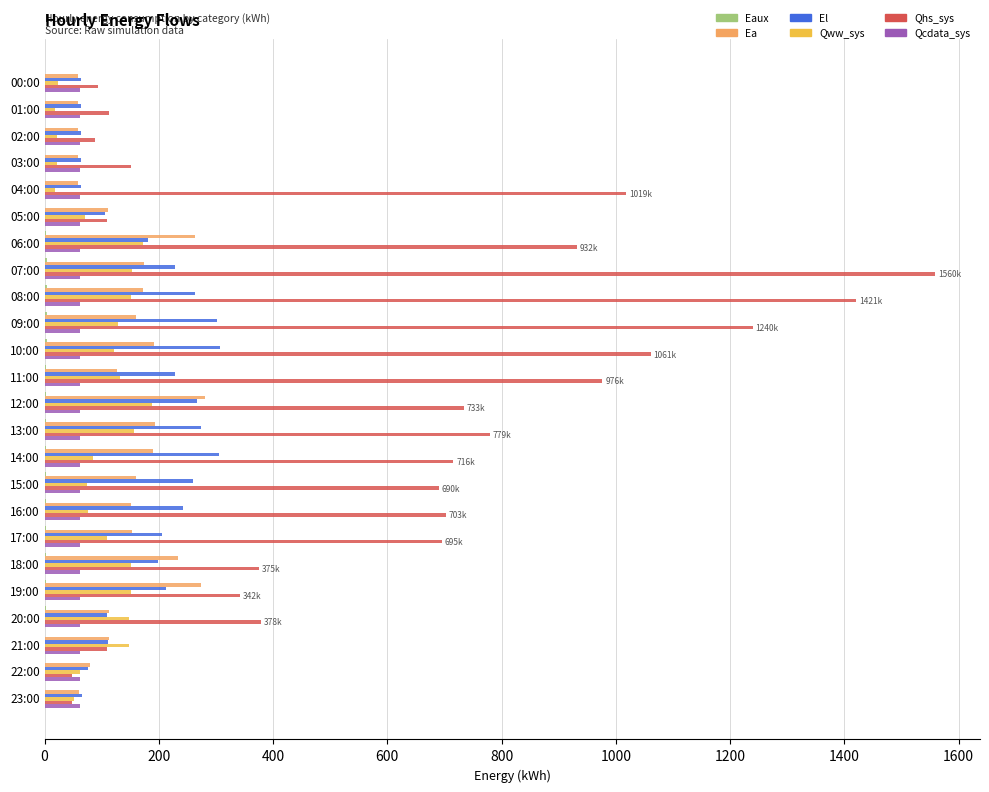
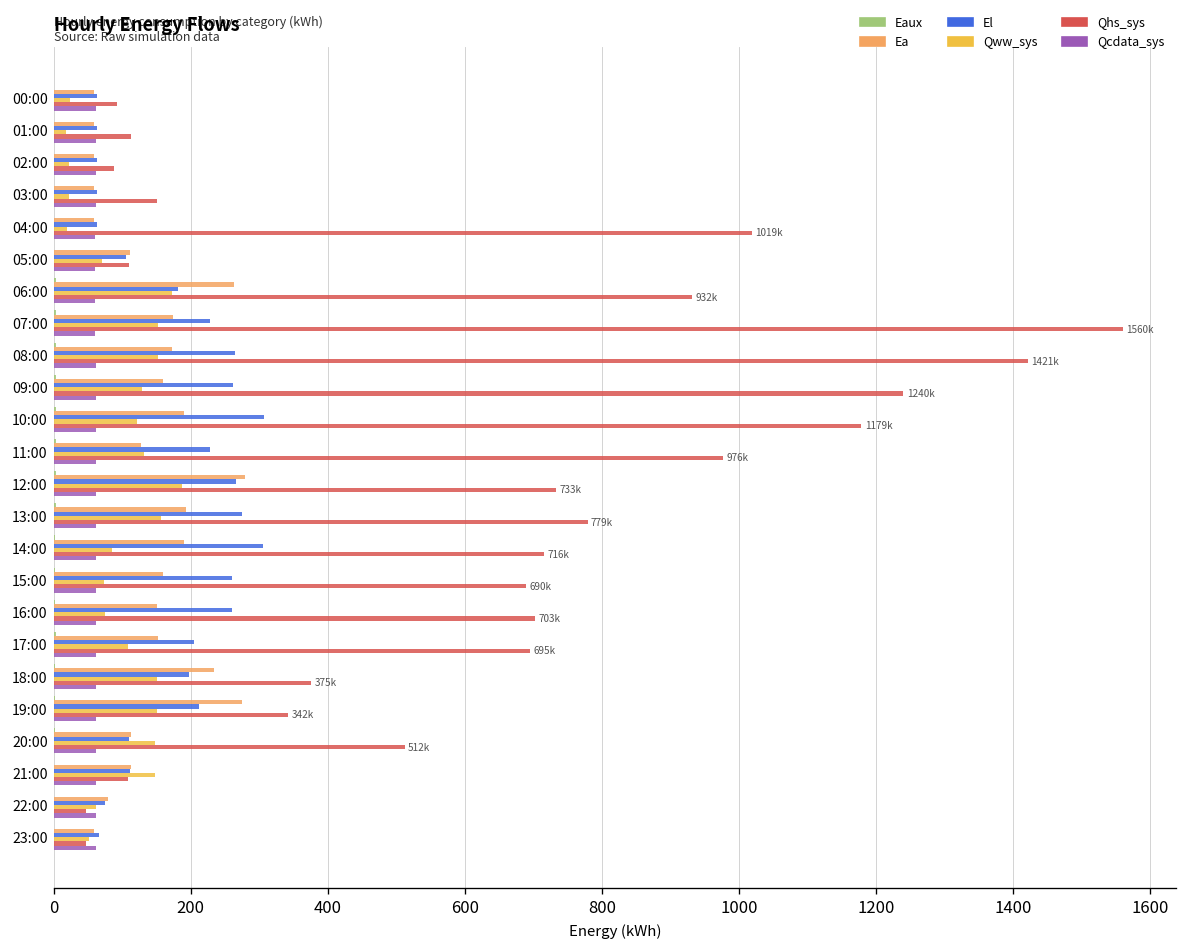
El, 09:00: 300 -> 260
Qhs_sys, 10:00: 1061k -> 1179k
El, 16:00: 240 -> 260
Qhs_sys, 20:00: 378k -> 512k
